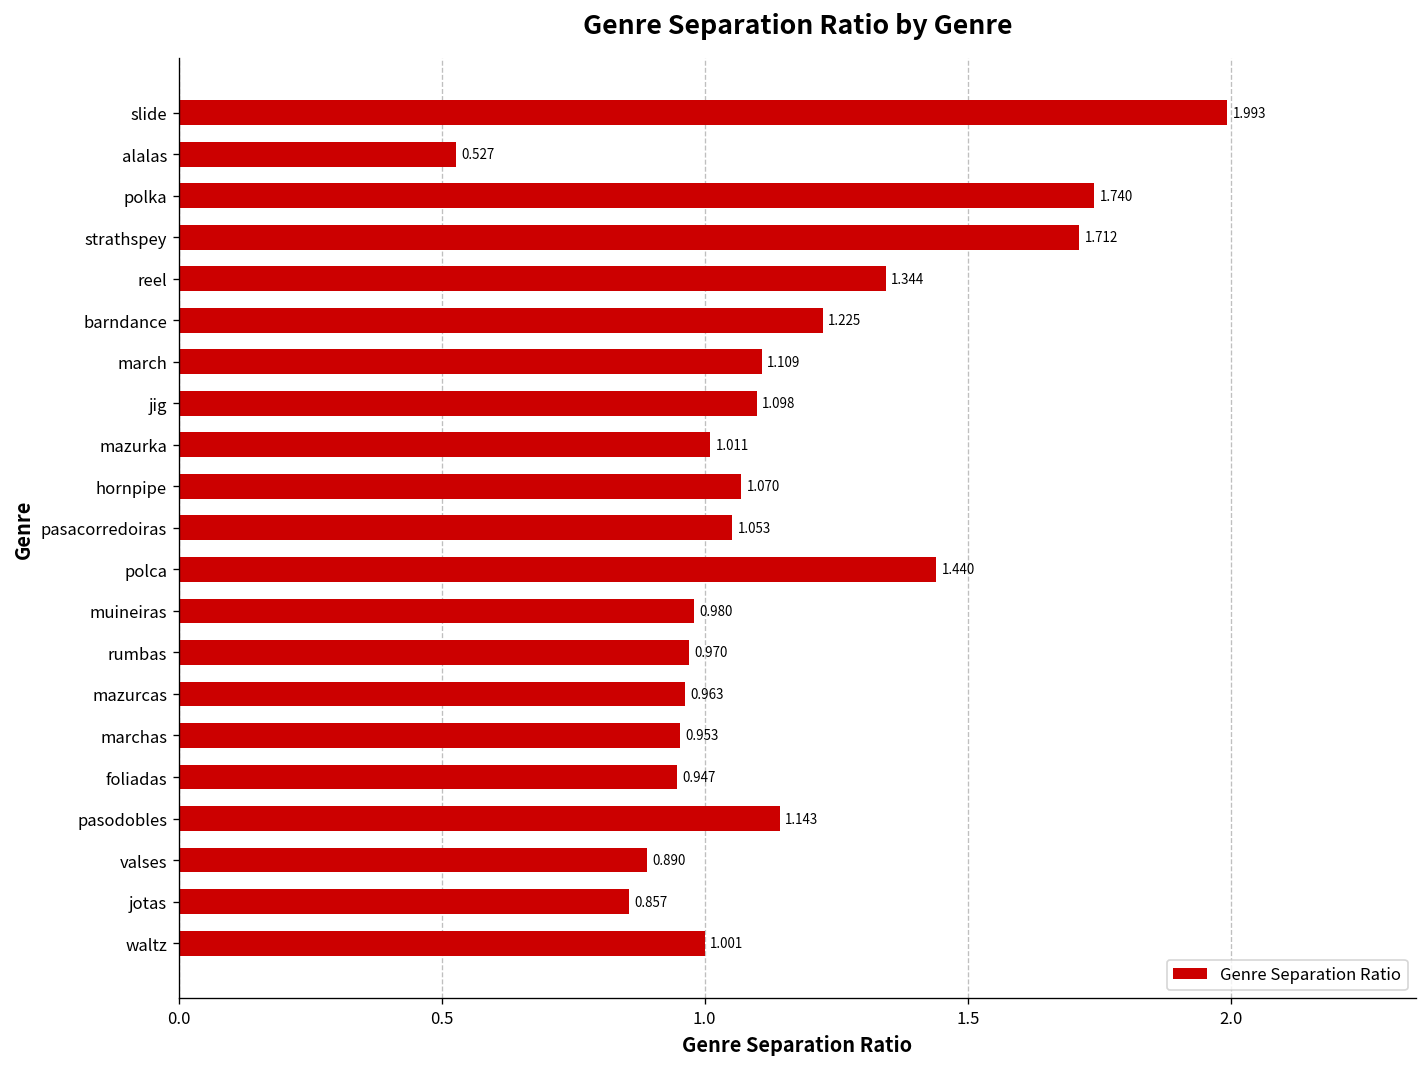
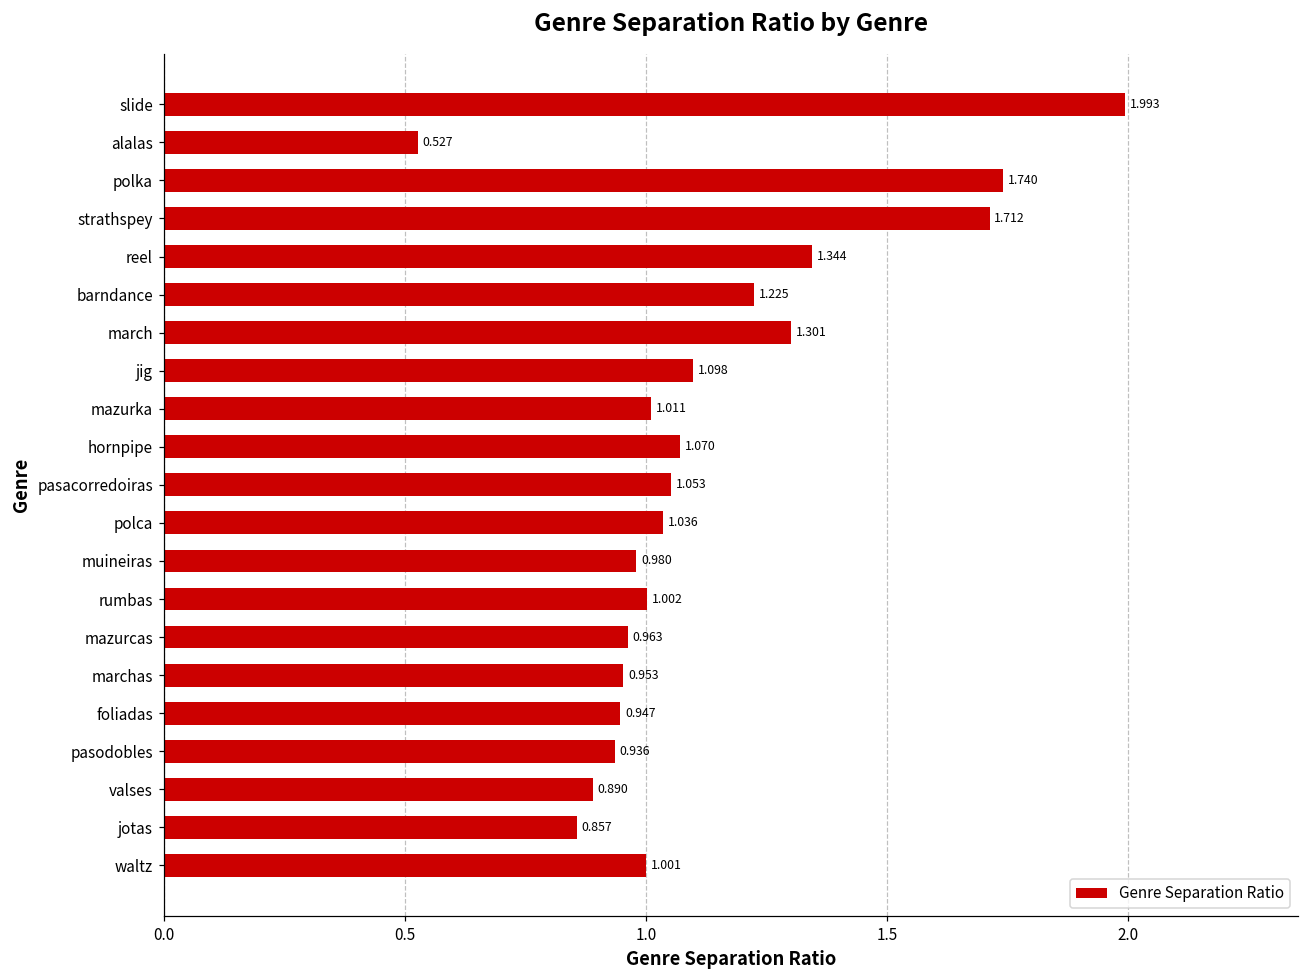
march: 1.109 -> 1.301
polca: 1.440 -> 1.036
rumbas: 0.970 -> 1.002
pasodobles: 1.143 -> 0.936
